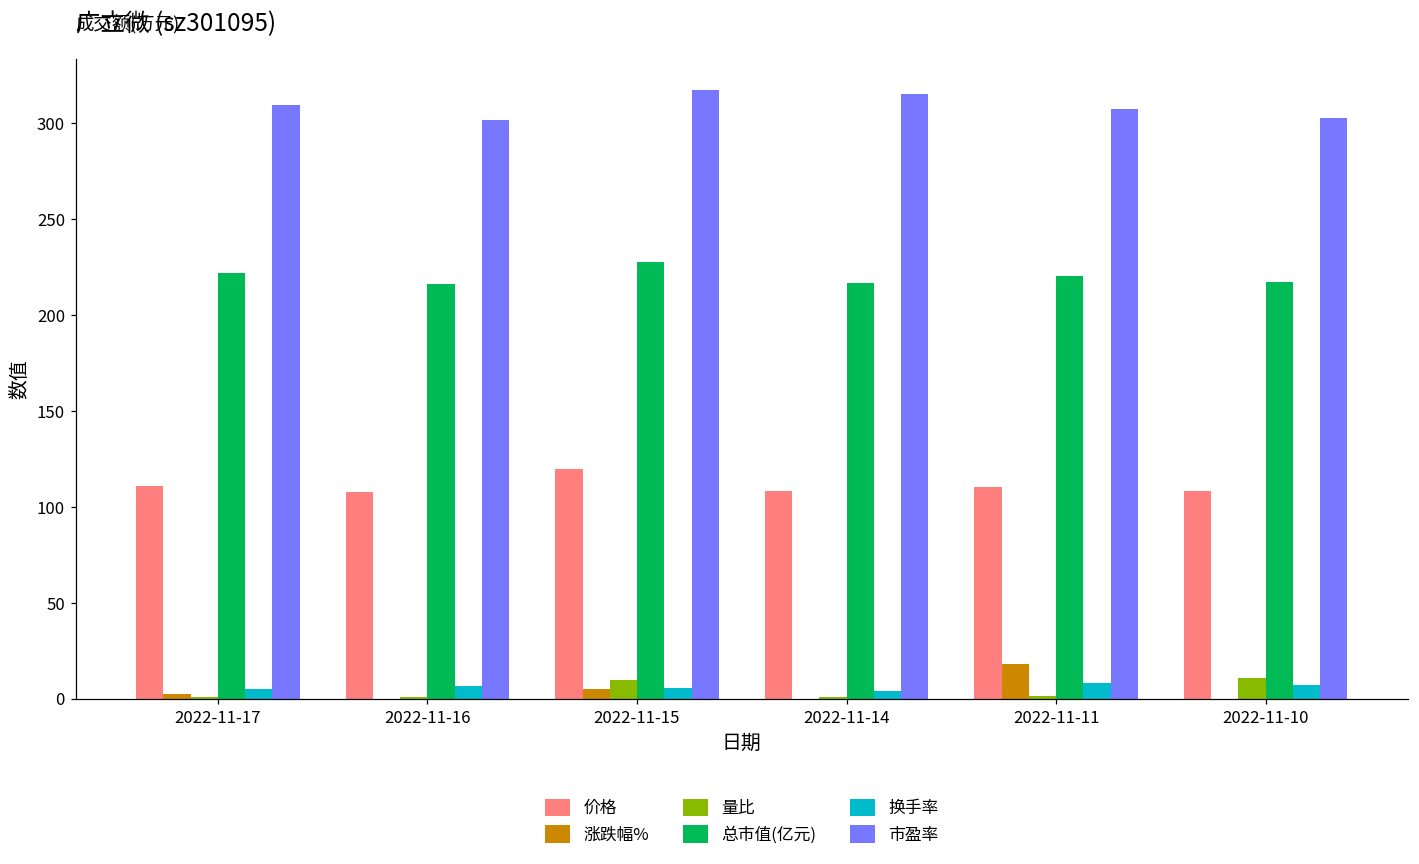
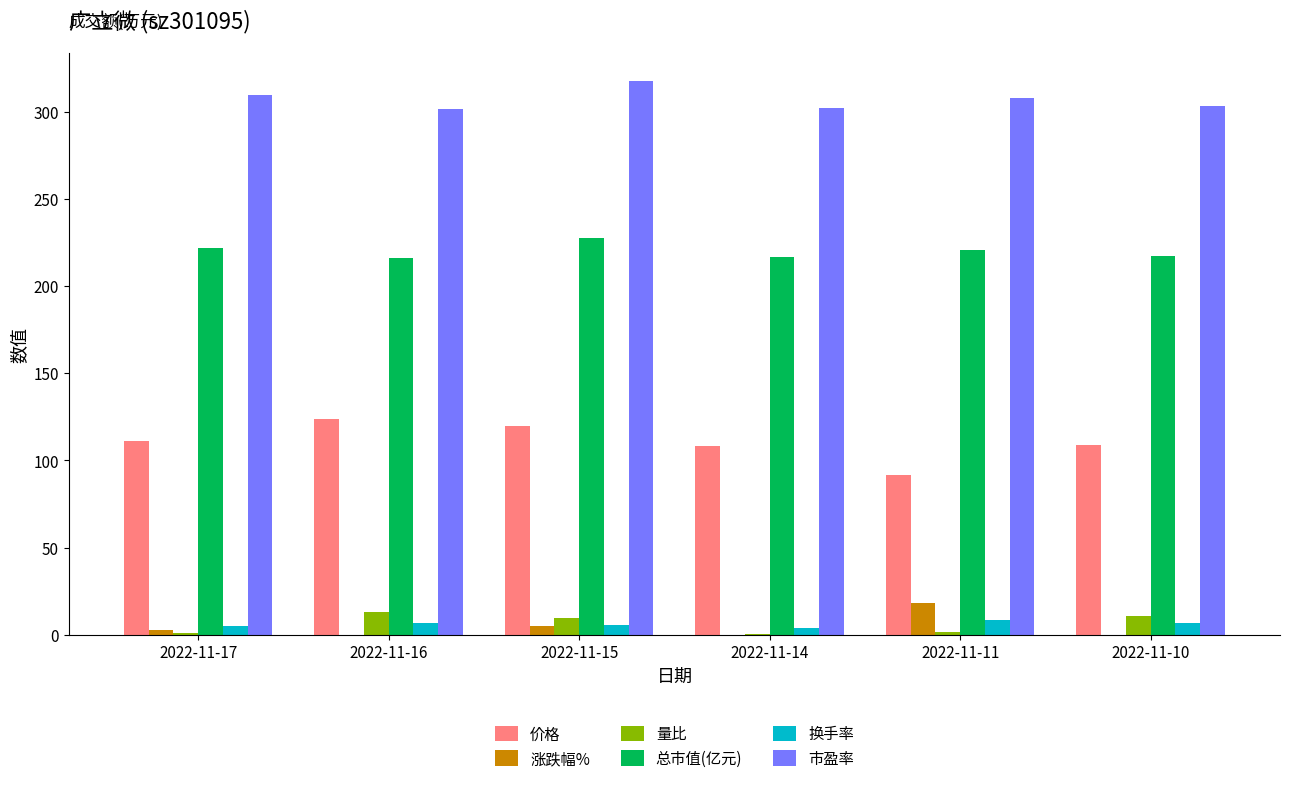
价格, 2022-11-16: 108 -> 124
量比, 2022-11-16: 1 -> 13
市盈率, 2022-11-14: 315 -> 302
价格, 2022-11-11: 110 -> 92
